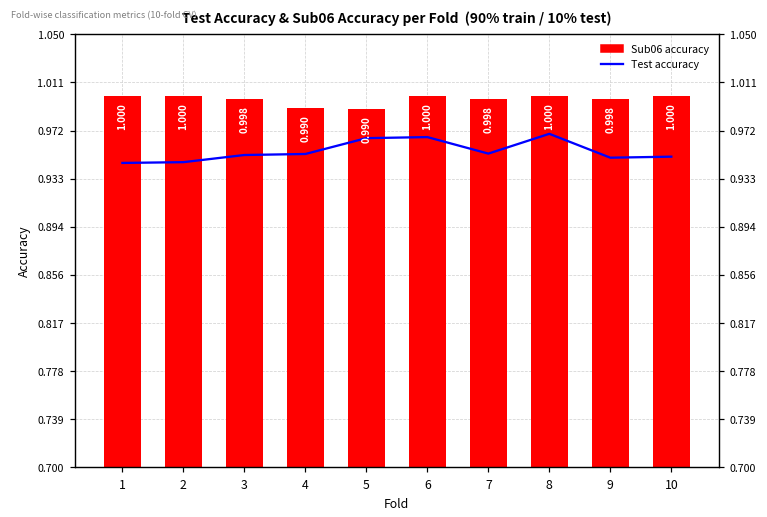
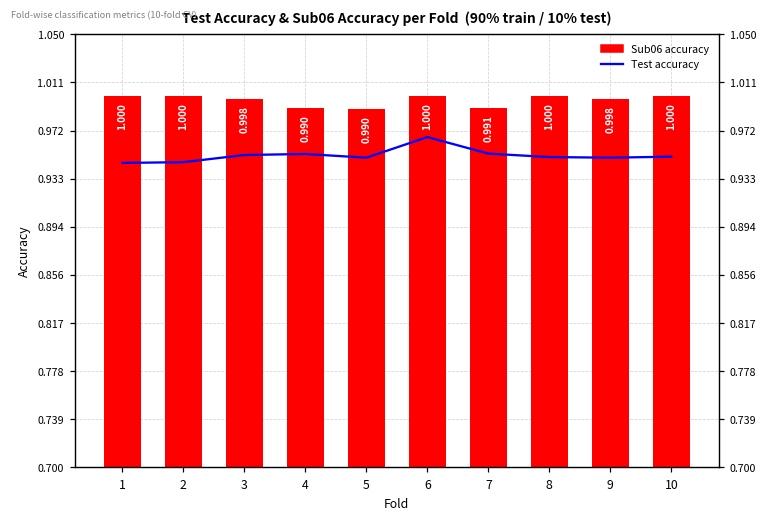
Test accuracy, 5: 0.966 -> 0.950
Sub06 accuracy, 7: 0.998 -> 0.991
Test accuracy, 8: 0.970 -> 0.951
